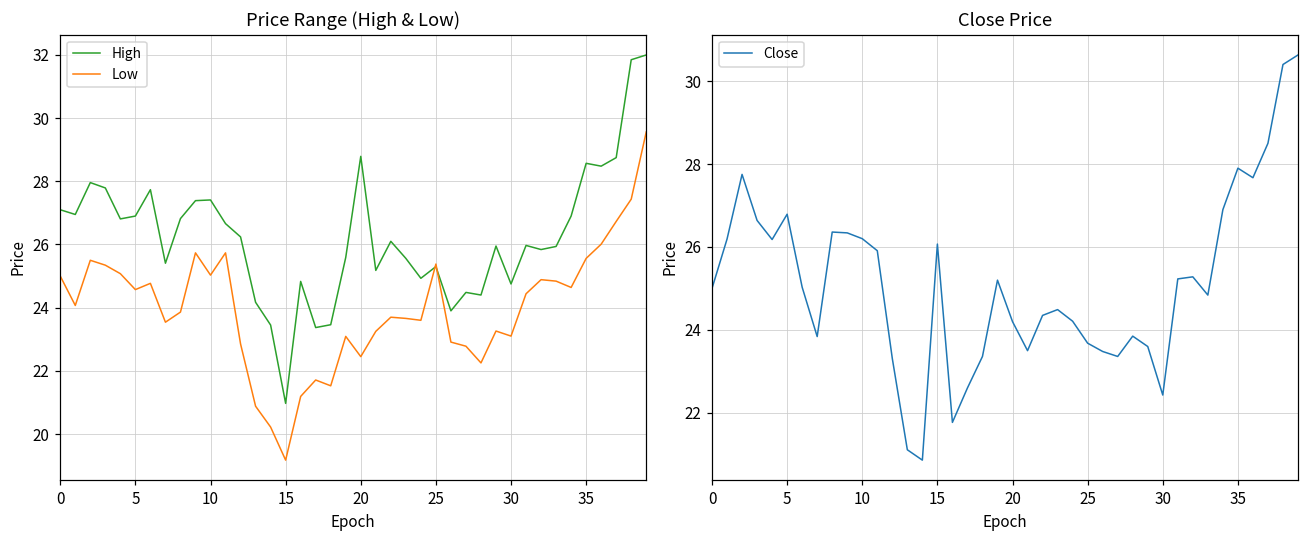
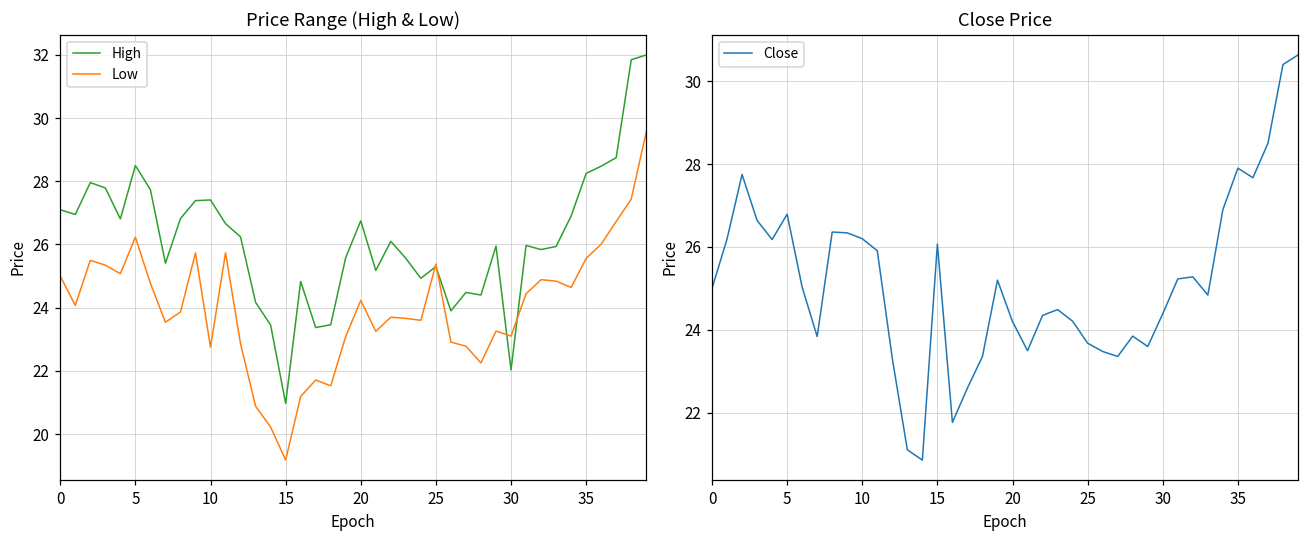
Price Range (High & Low), High, 5: 26.9 -> 28.5
Price Range (High & Low), Low, 5: 24.6 -> 26.2
Price Range (High & Low), Low, 10: 25.0 -> 22.8
Price Range (High & Low), High, 20: 28.8 -> 26.8
Price Range (High & Low), Low, 20: 22.5 -> 24.2
Price Range (High & Low), High, 30: 24.8 -> 22.0
Price Range (High & Low), High, 35: 28.6 -> 28.3
Close Price, 30: 22.4 -> 24.4
